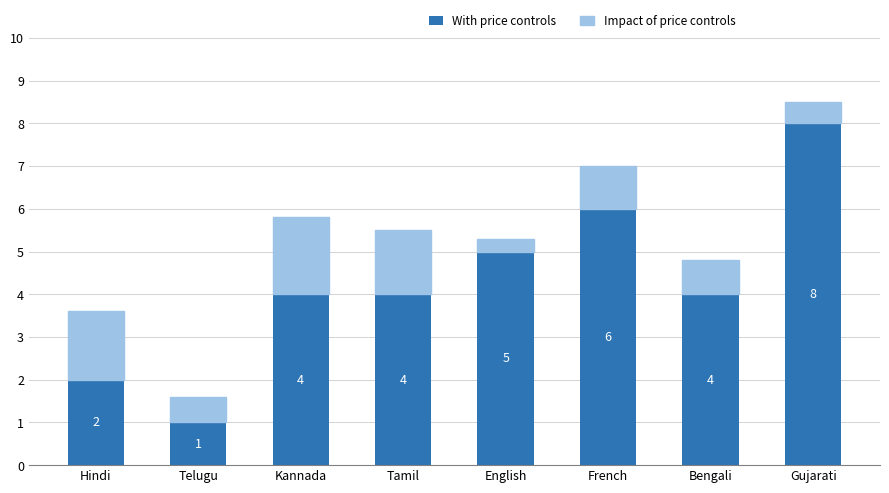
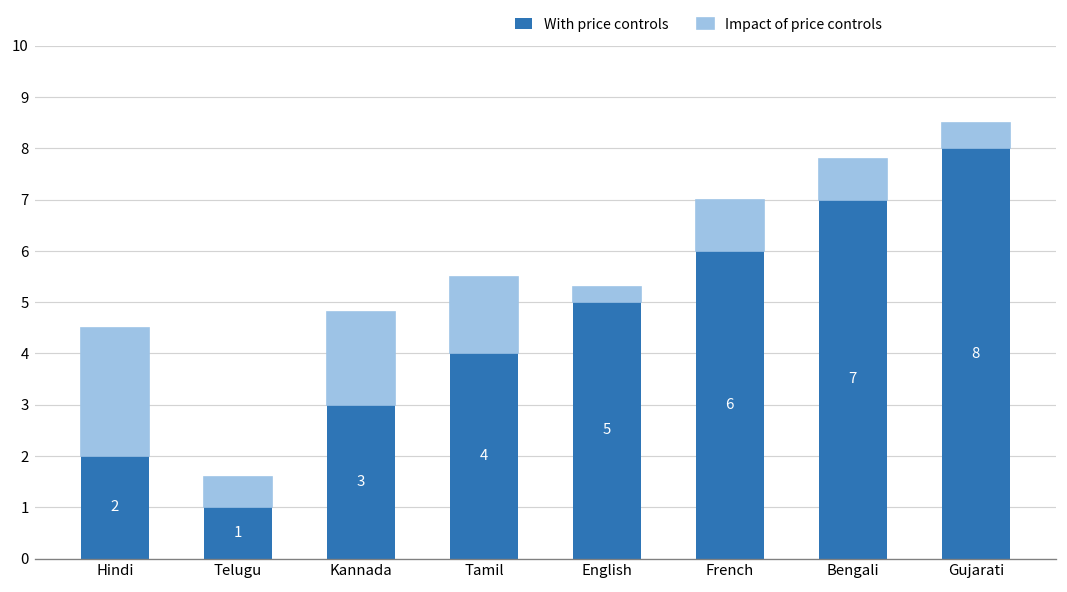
Impact of price controls, Hindi: 1.6 -> 2.5
With price controls, Kannada: 4 -> 3
With price controls, Bengali: 4 -> 7
